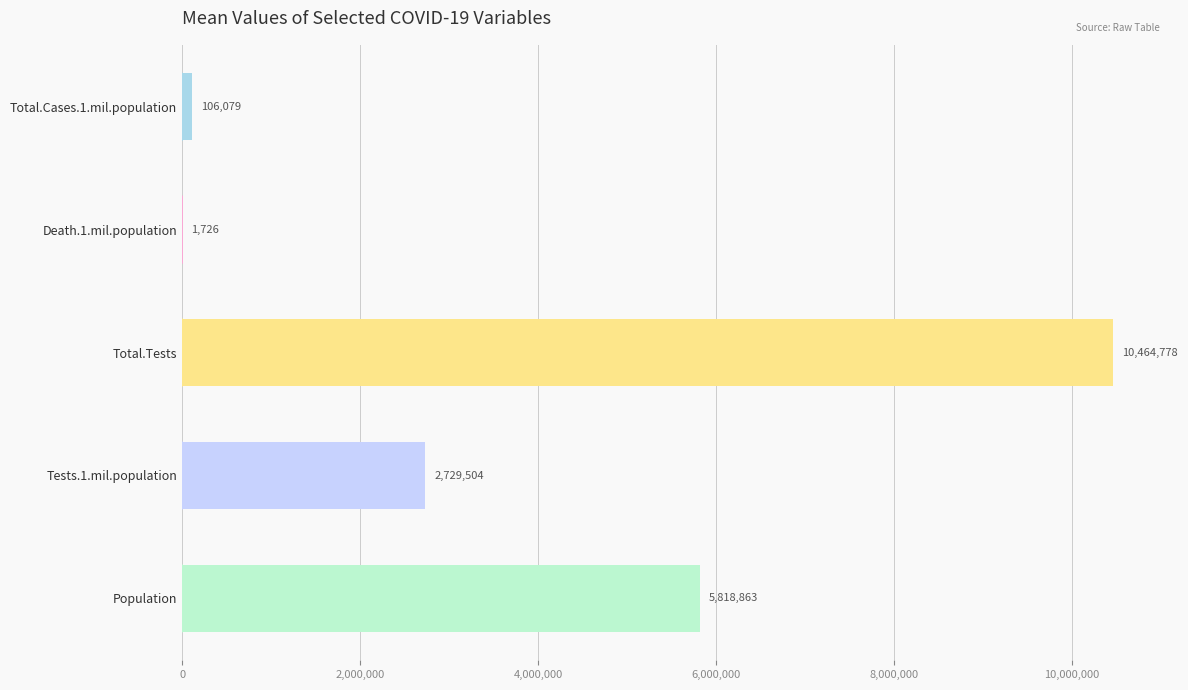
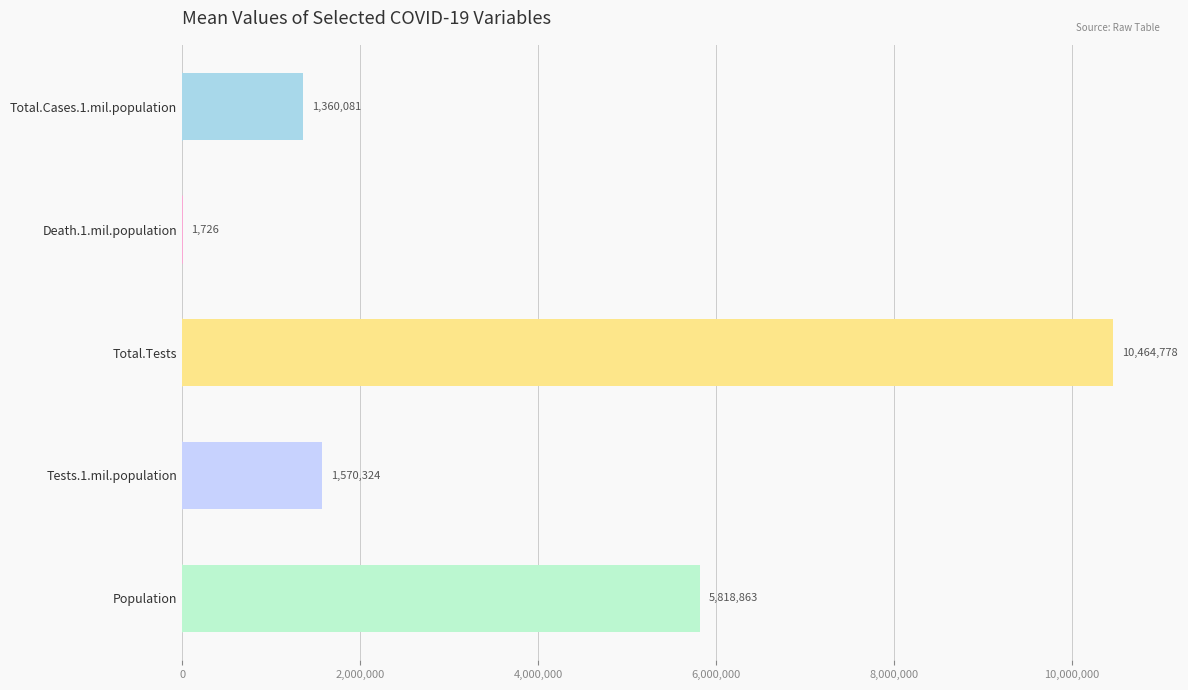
Total.Cases.1.mil.population: 106,079 -> 1,360,081
Tests.1.mil.population: 2,729,504 -> 1,570,324
